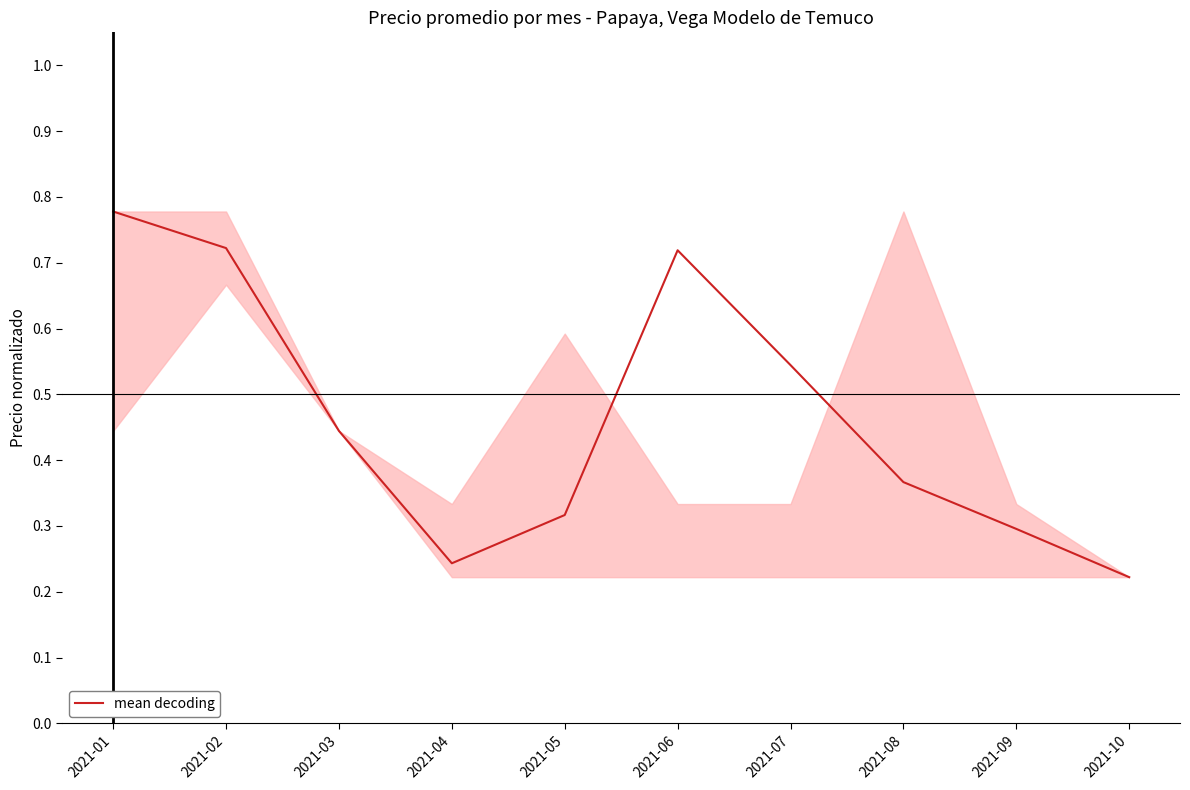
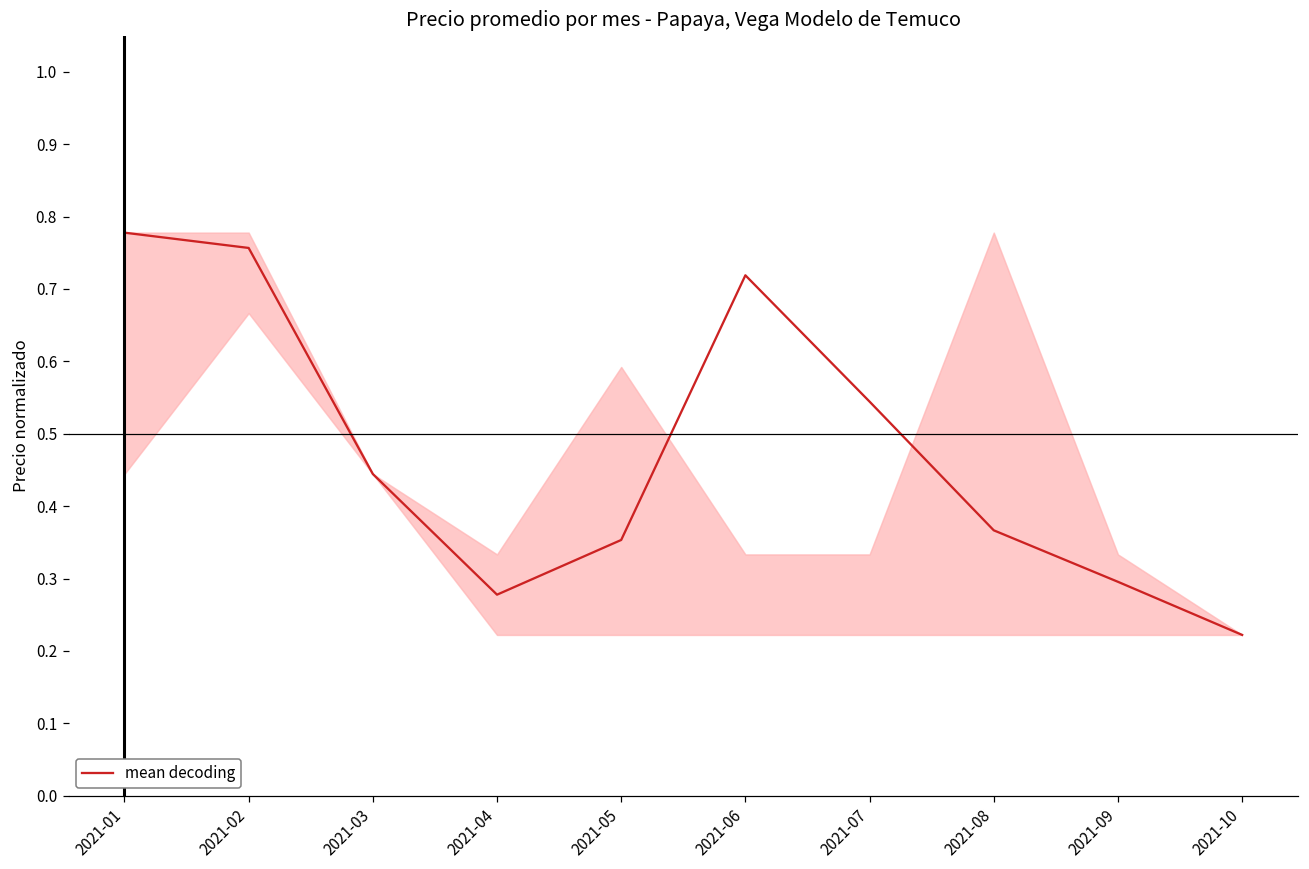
mean decoding, 2021-02: 0.72 -> 0.76
mean decoding, 2021-04: 0.24 -> 0.28
mean decoding, 2021-05: 0.32 -> 0.35
